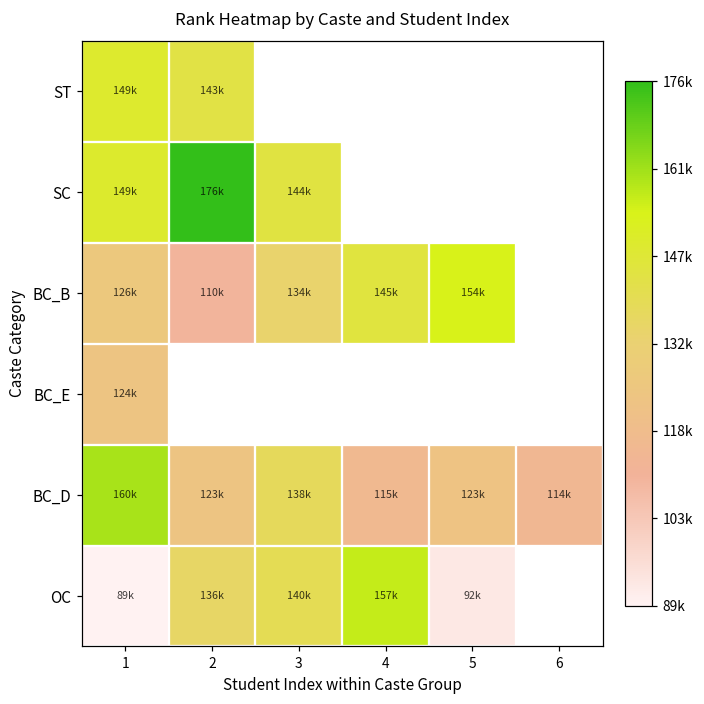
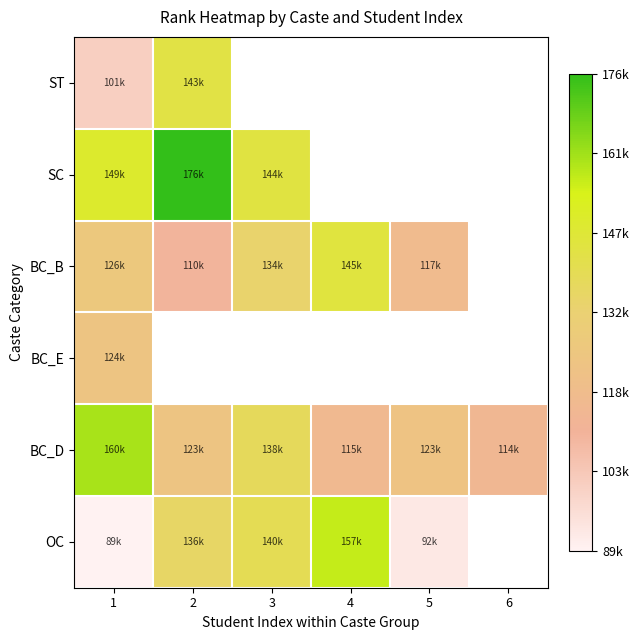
ST, 1: 149k -> 101k
BC_B, 5: 154k -> 117k
